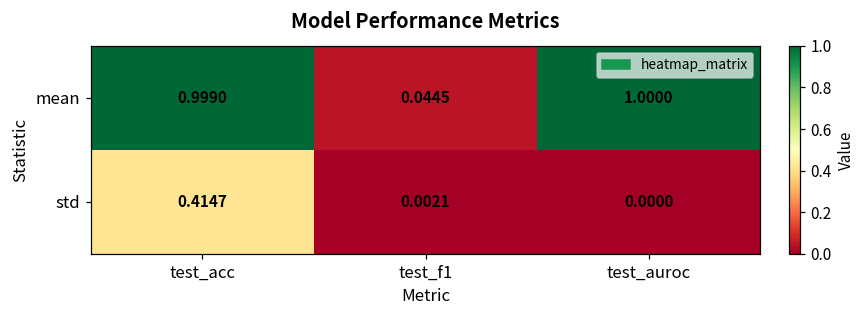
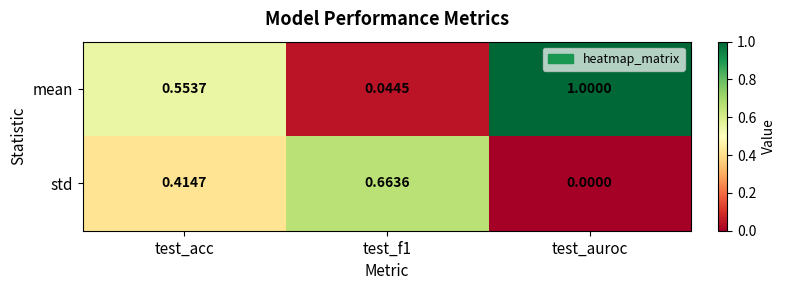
mean, test_acc: 0.9990 -> 0.5537
std, test_f1: 0.0021 -> 0.6636
